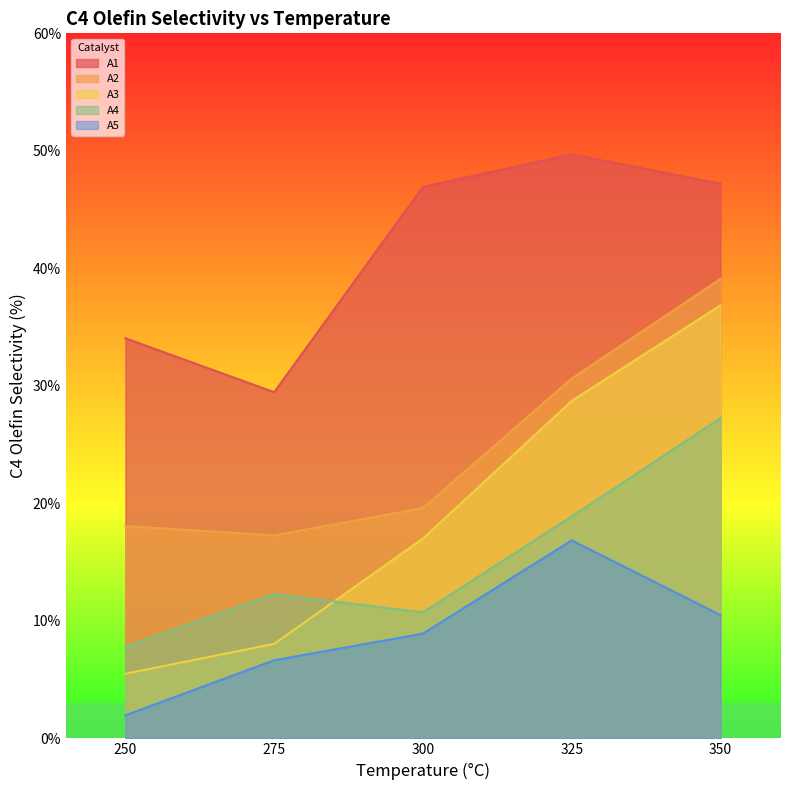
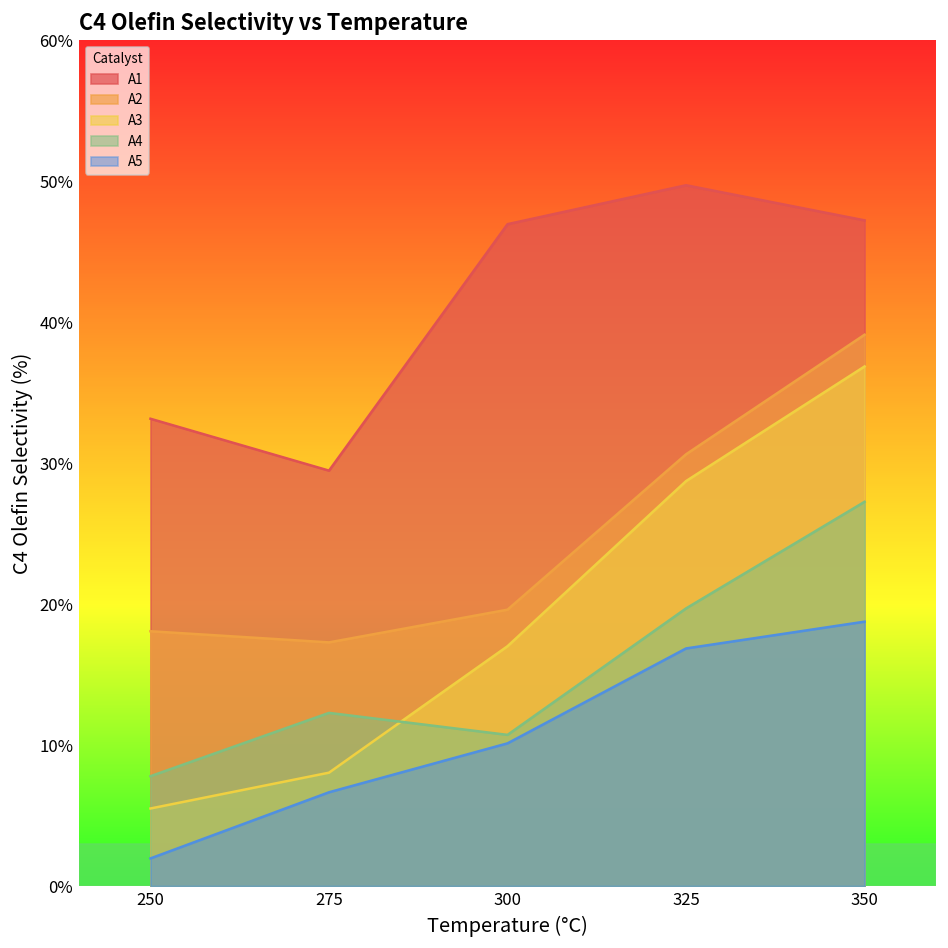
A1, 250: 34.1% -> 33.1%
A5, 300: 8.9% -> 10.1%
A4, 325: 18.9% -> 19.7%
A5, 350: 10.5% -> 18.8%
